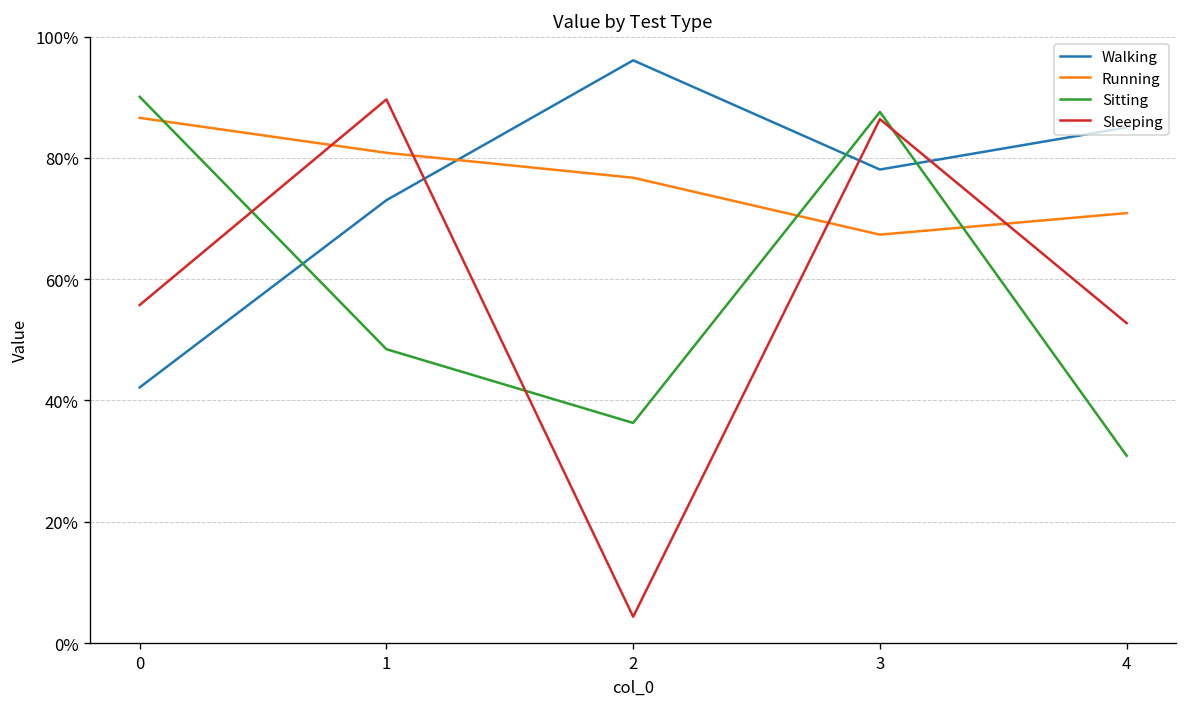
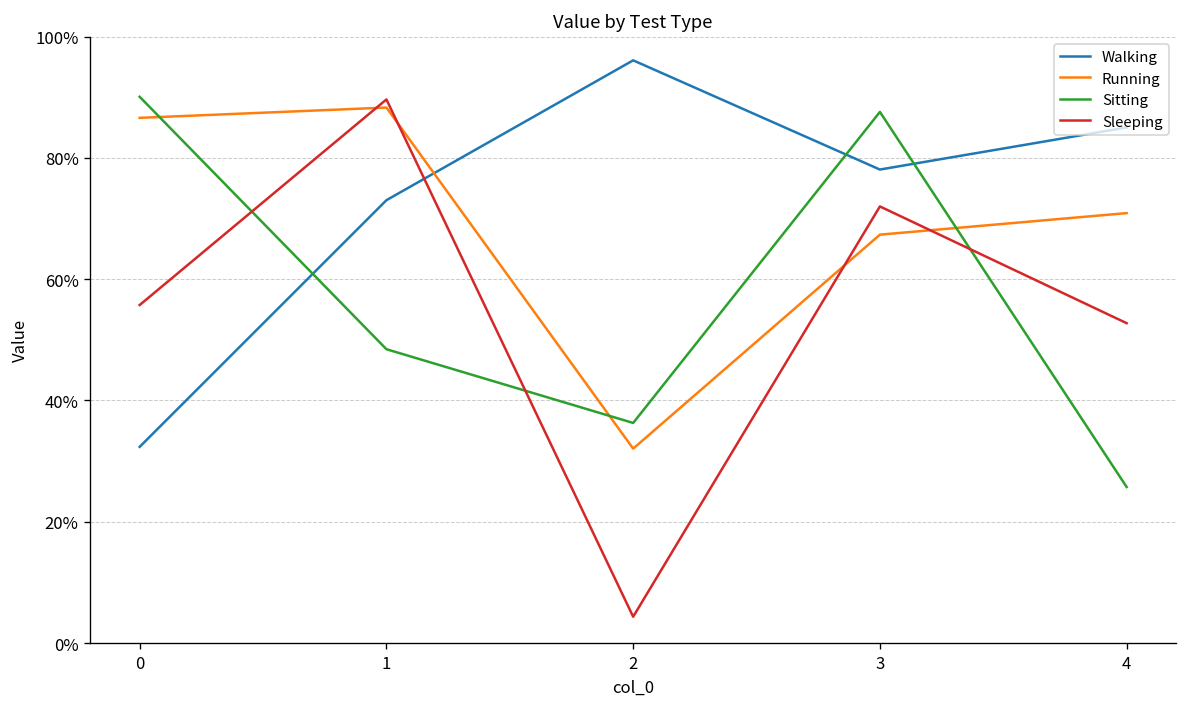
Walking, 0: 42% -> 32%
Running, 1: 81% -> 88%
Running, 2: 77% -> 32%
Sleeping, 3: 86% -> 72%
Sitting, 4: 31% -> 26%
